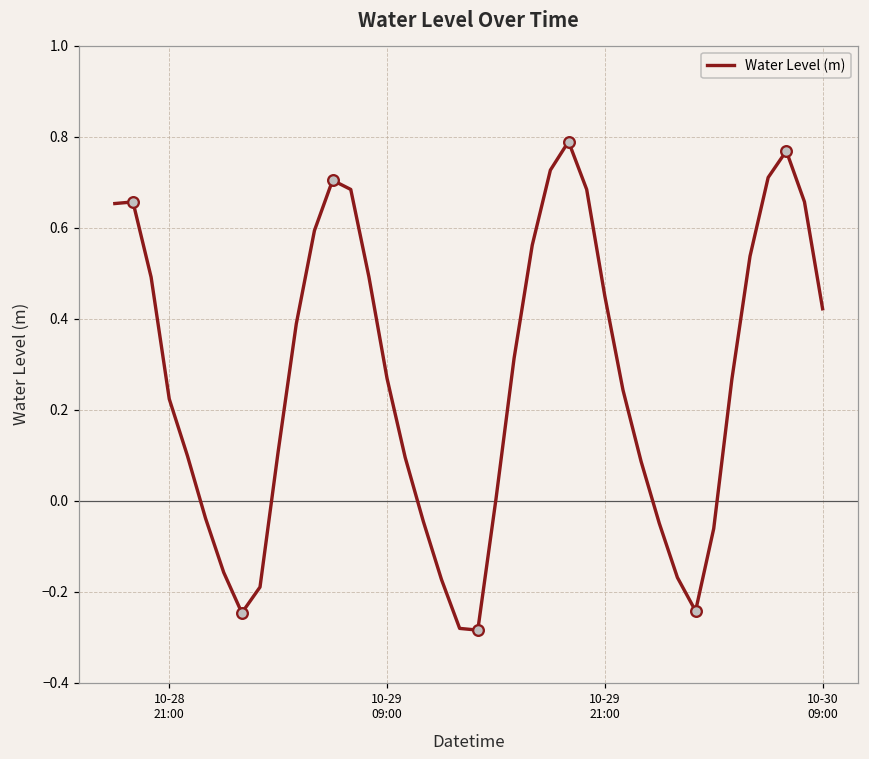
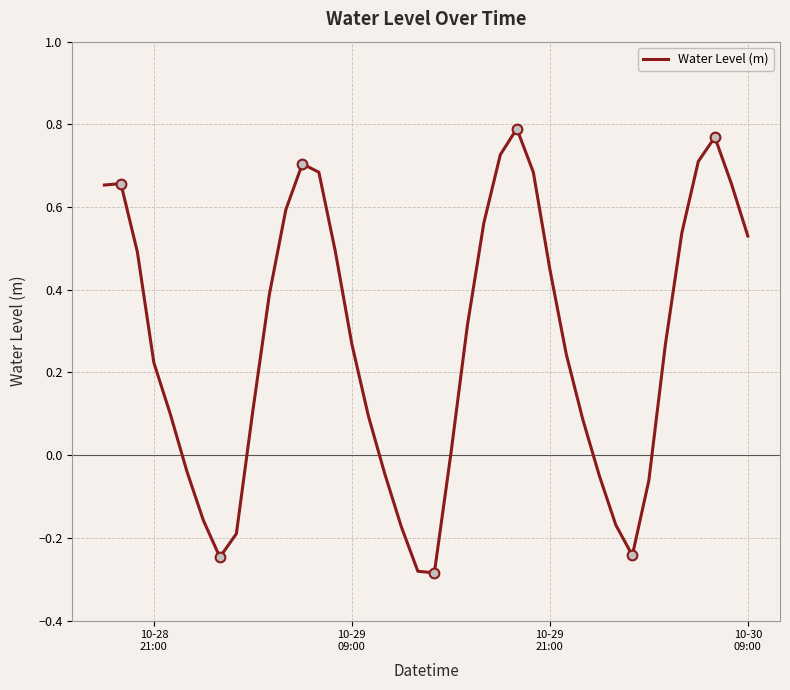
Water Level (m), 10-30 09:00: 0.42 -> 0.53
